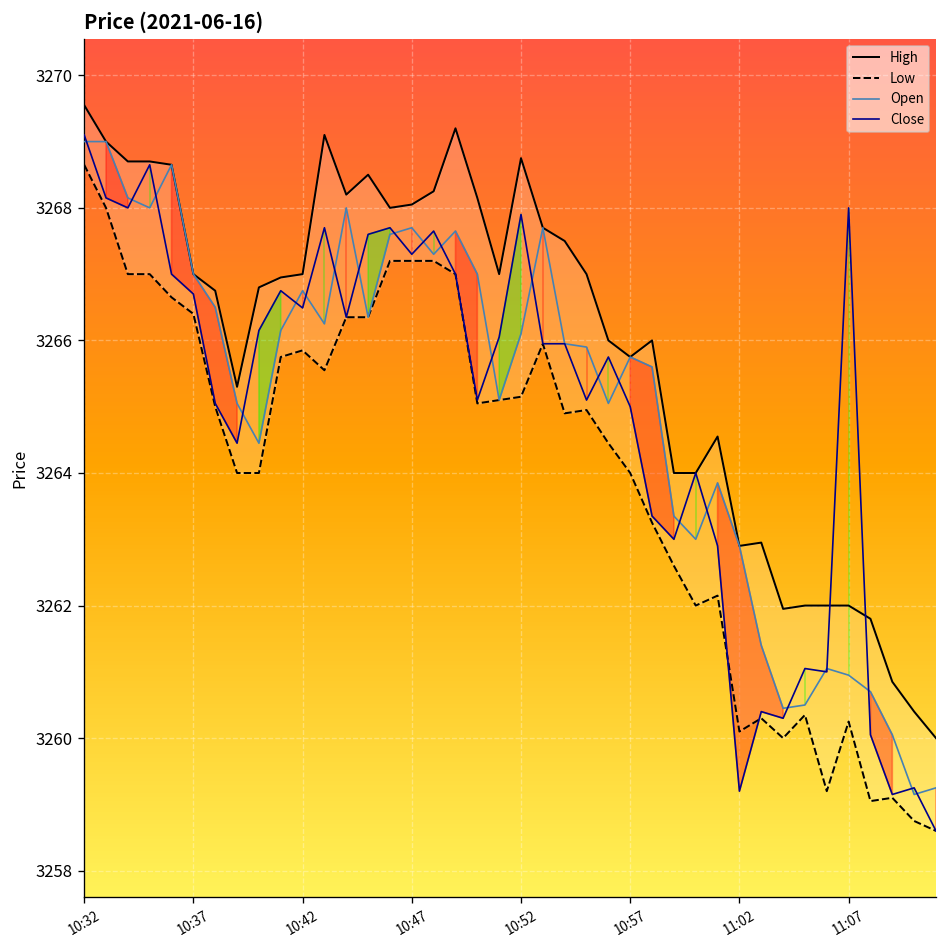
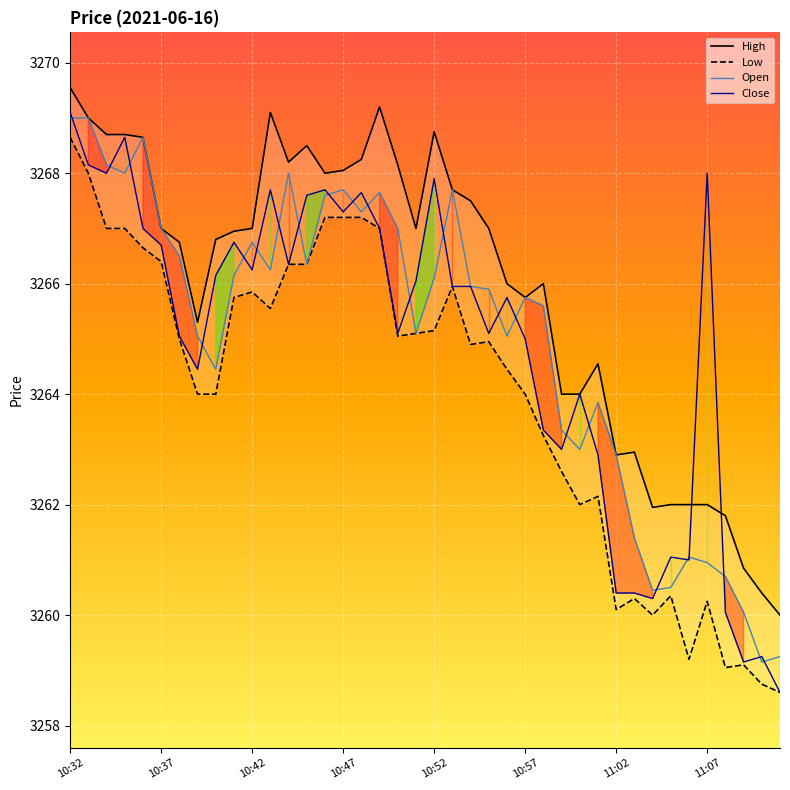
Close, 10:42: 3266.5 -> 3266.3
Close, 11:02: 3259.2 -> 3260.4
